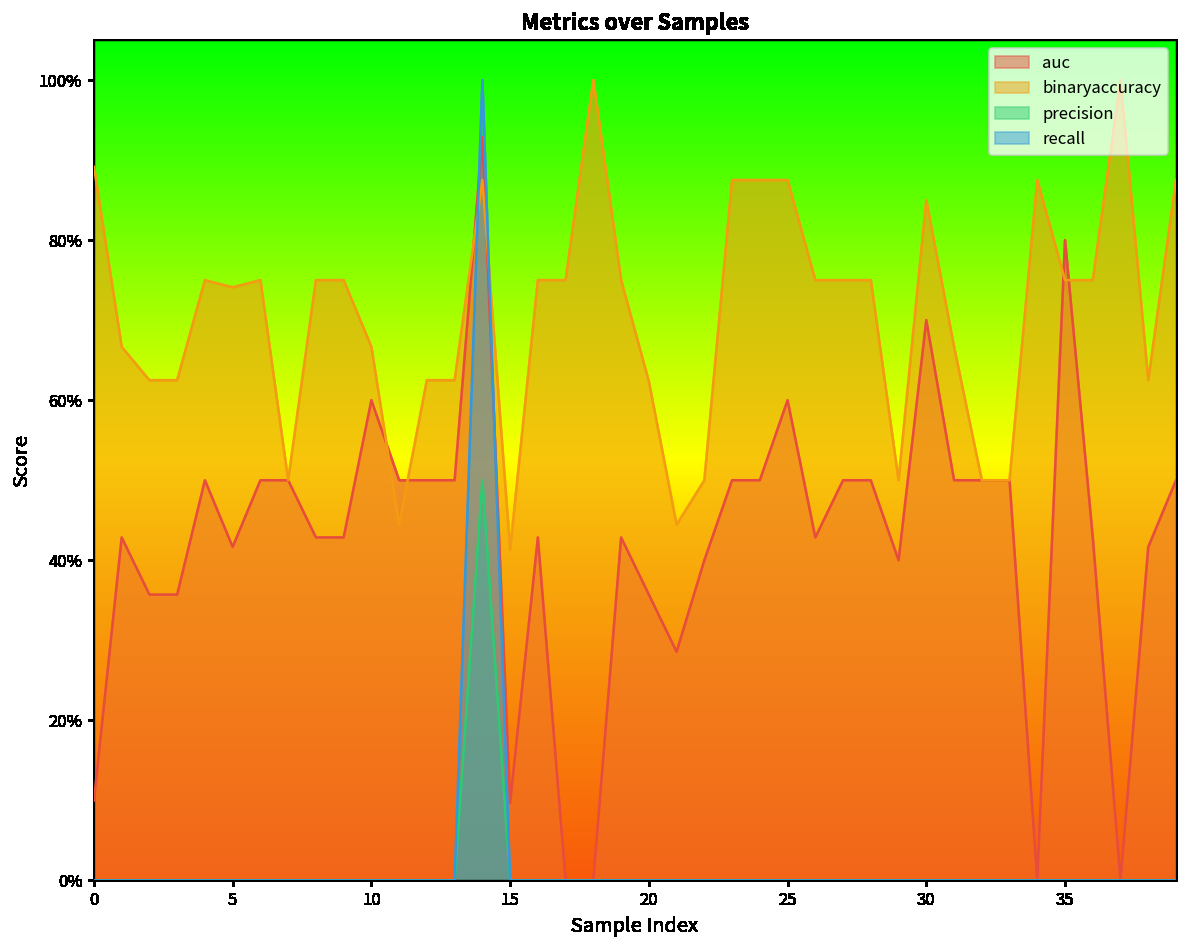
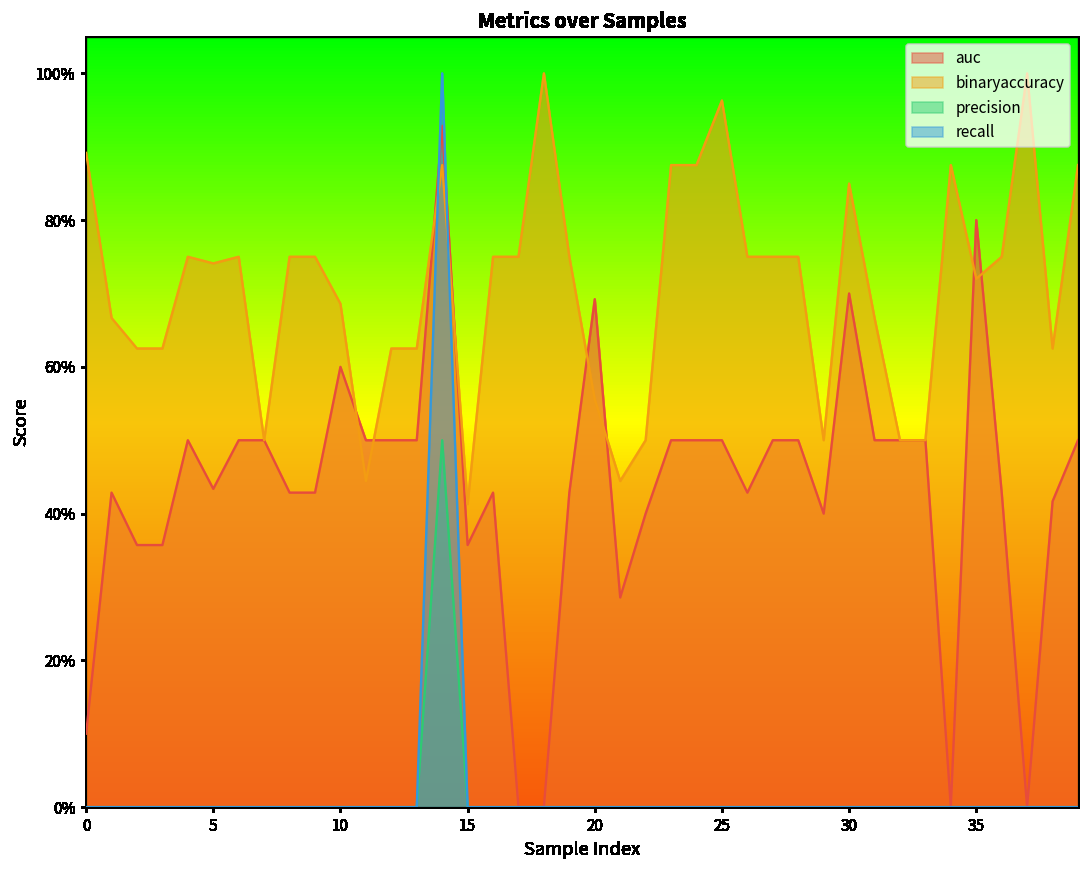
auc, 5: 42% -> 43%
binaryaccuracy, 10: 67% -> 69%
auc, 15: 10% -> 36%
auc, 20: 36% -> 69%
binaryaccuracy, 20: 62% -> 56%
auc, 25: 60% -> 50%
binaryaccuracy, 25: 88% -> 96%
binaryaccuracy, 35: 75% -> 72%
